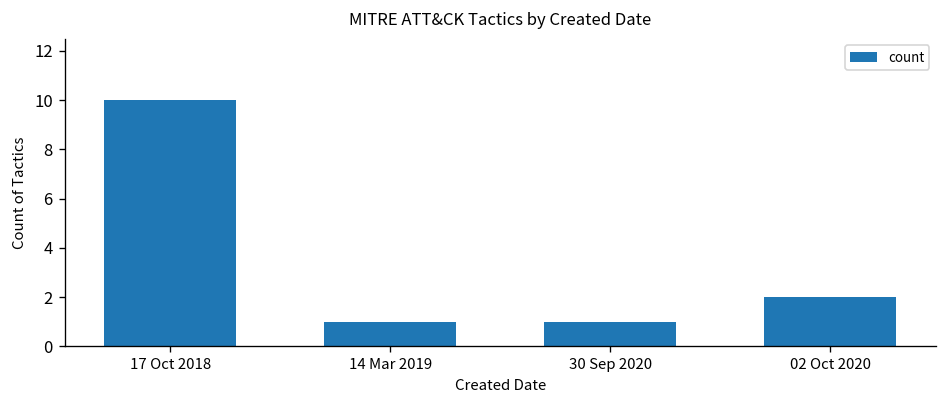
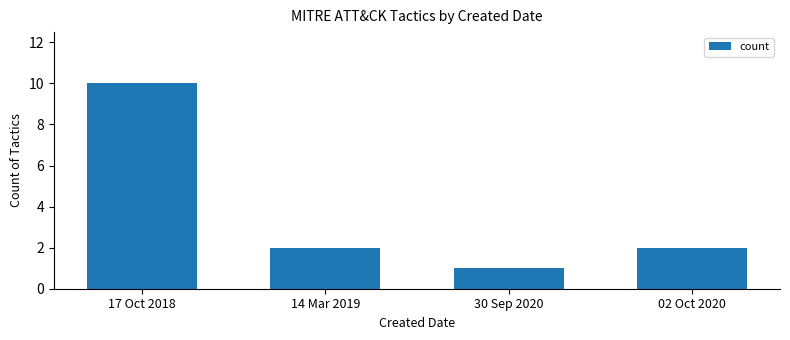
14 Mar 2019: 1 -> 2
